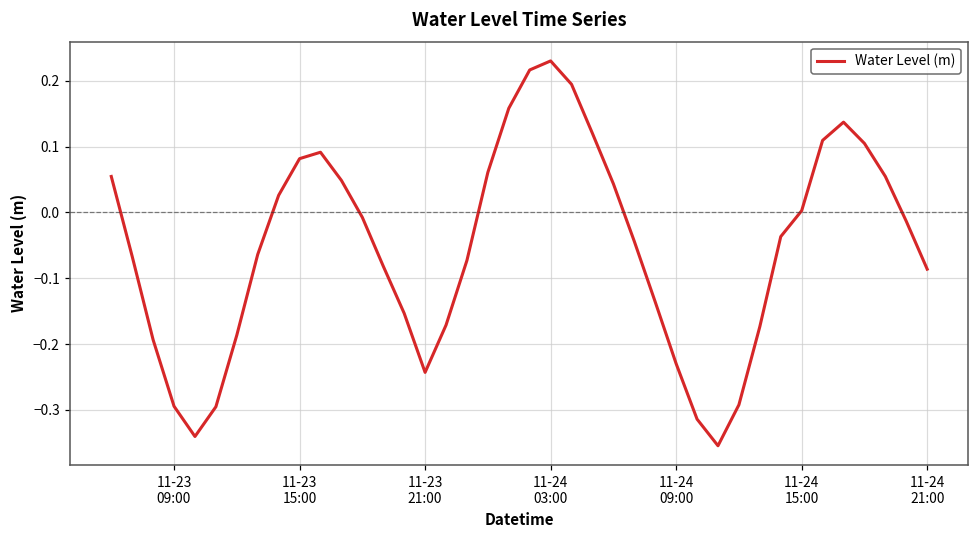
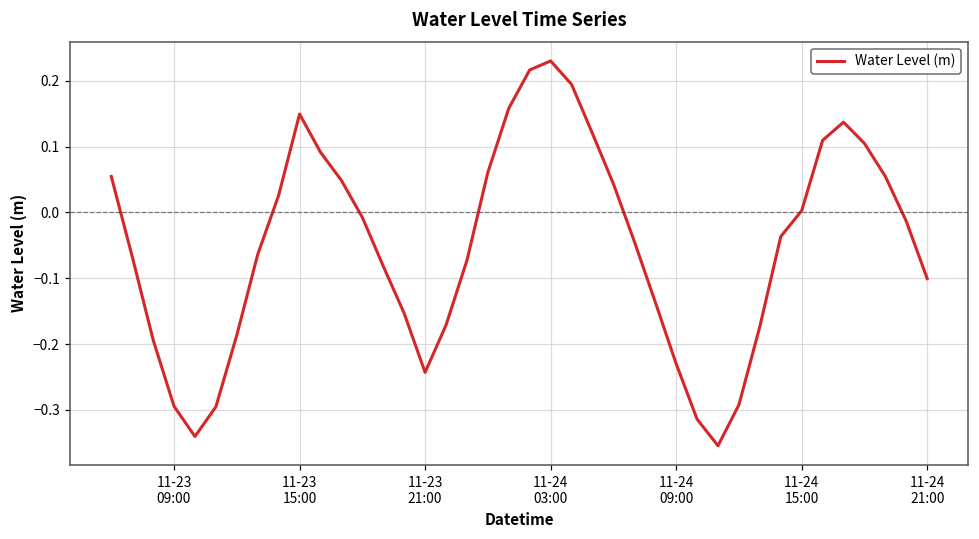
11-23 15:00: 0.08 -> 0.15
11-24 21:00: -0.09 -> -0.10
